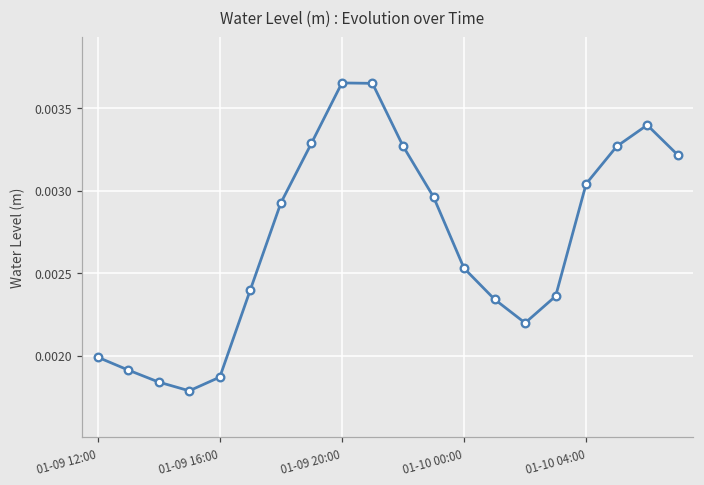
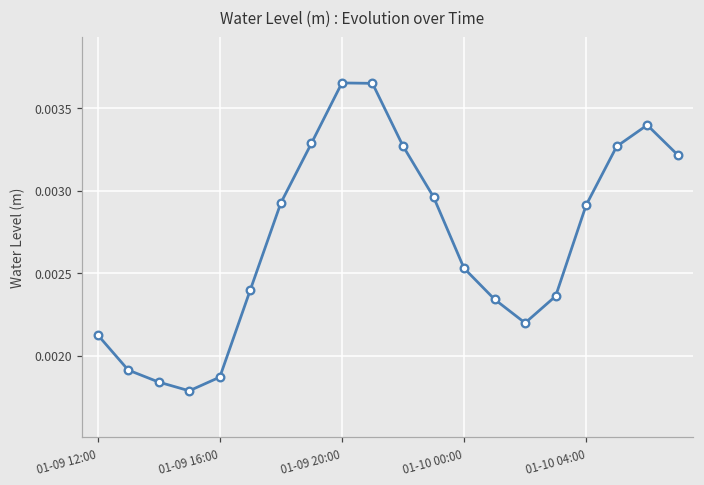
01-09 12:00: 0.00199 -> 0.00213
01-10 04:00: 0.00304 -> 0.00291
